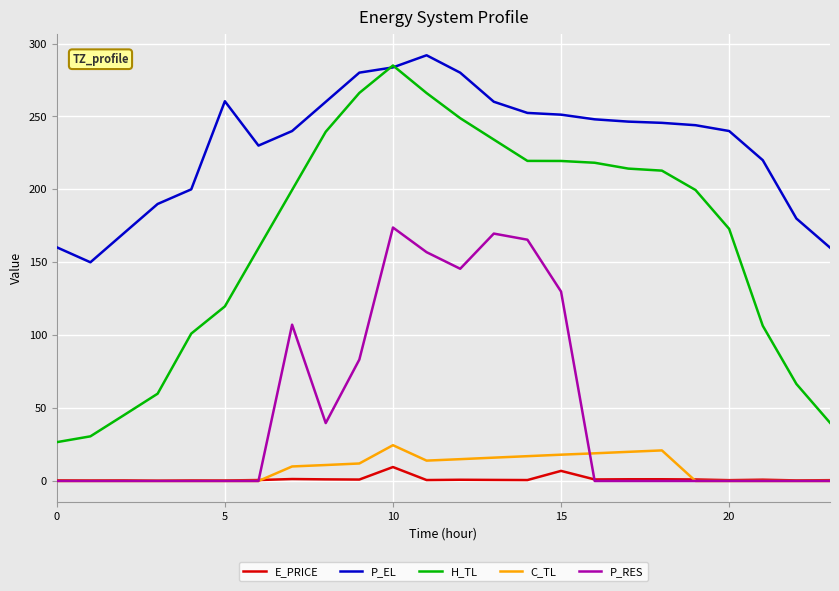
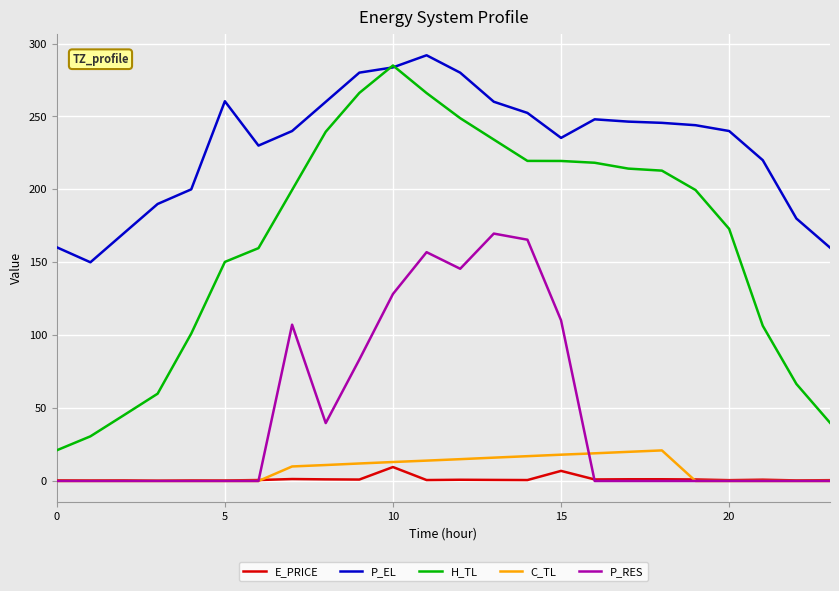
H_TL, 0: 27 -> 21
H_TL, 5: 120 -> 150
C_TL, 10: 25 -> 13
P_RES, 10: 174 -> 128
P_EL, 15: 251 -> 235
P_RES, 15: 130 -> 110
